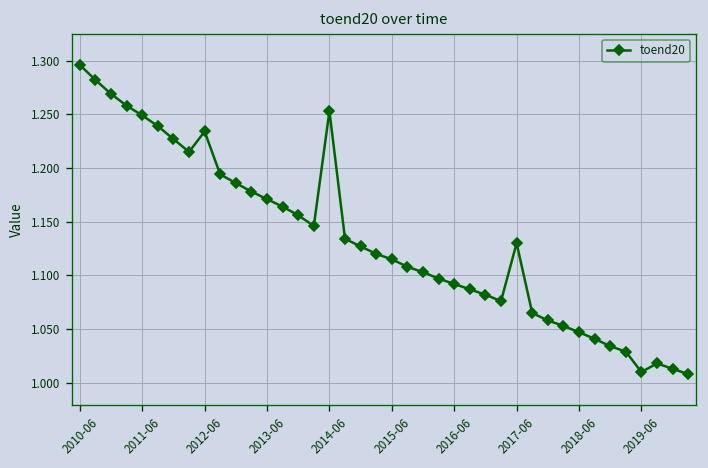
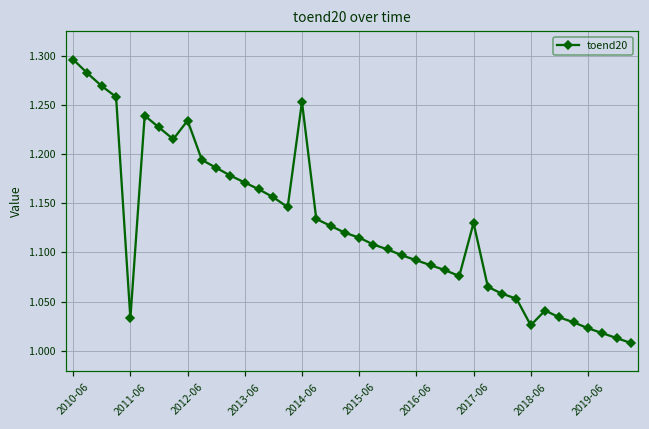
2011-06: 1.25 -> 1.03
2018-06: 1.05 -> 1.03
2019-06: 1.01 -> 1.02
